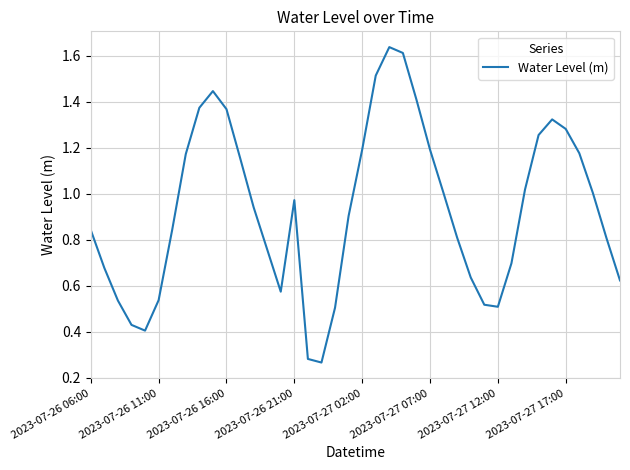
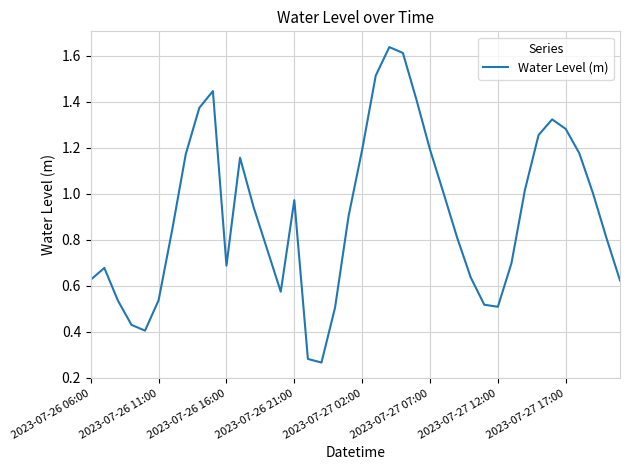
2023-07-26 06:00: 0.84 -> 0.63
2023-07-26 16:00: 1.37 -> 0.69
